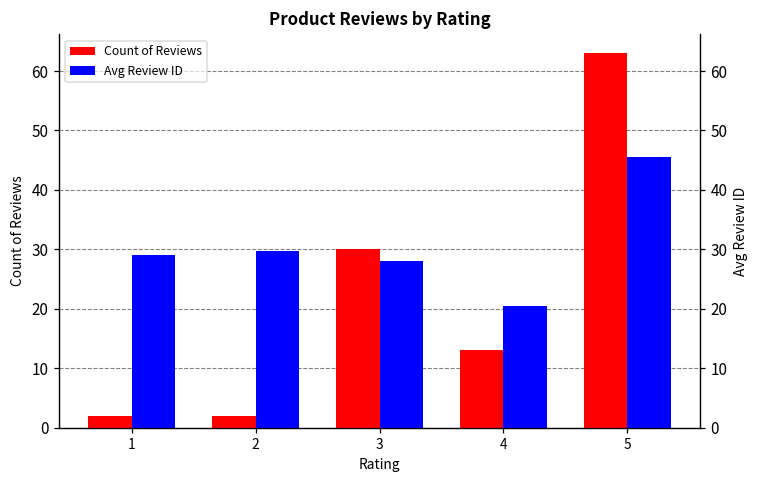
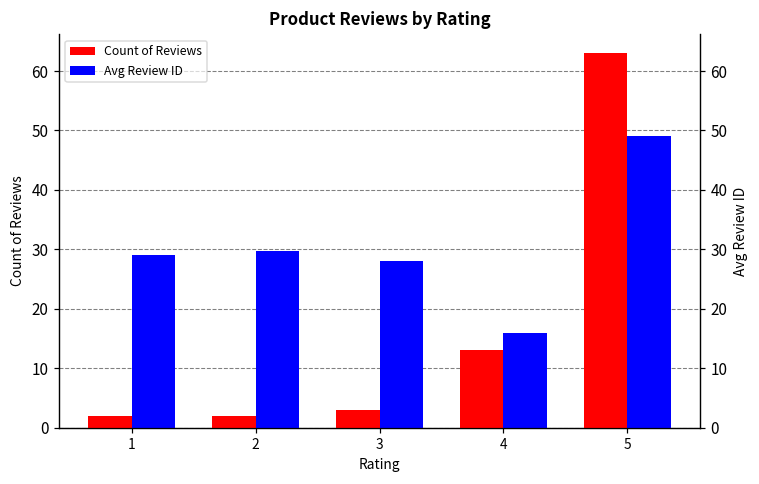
Count of Reviews, 3: 30 -> 3
Avg Review ID, 4: 21 -> 16
Avg Review ID, 5: 46 -> 49
